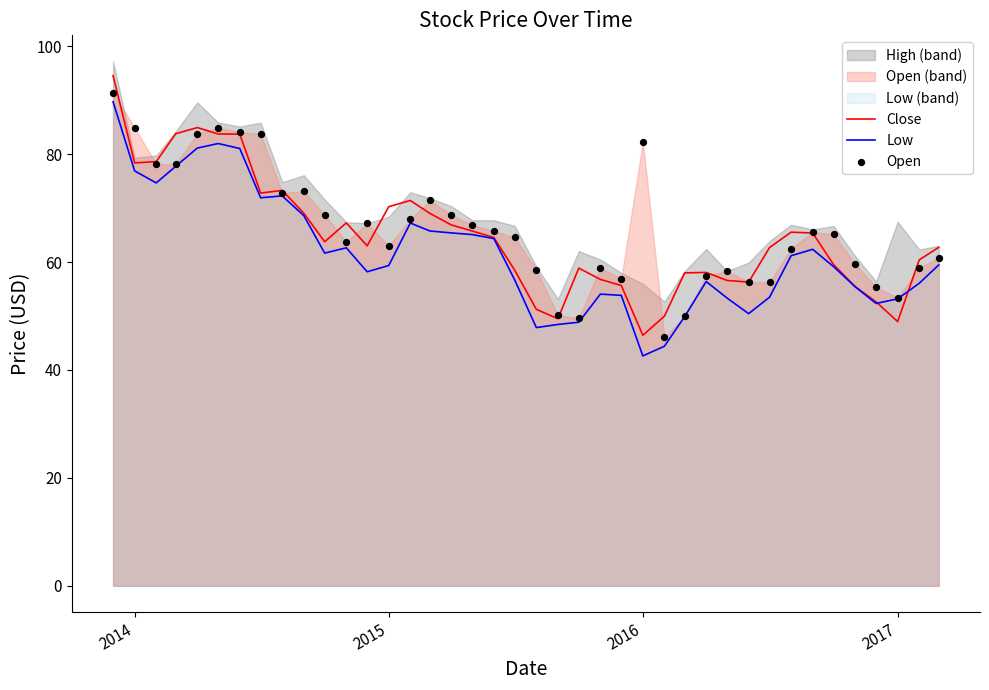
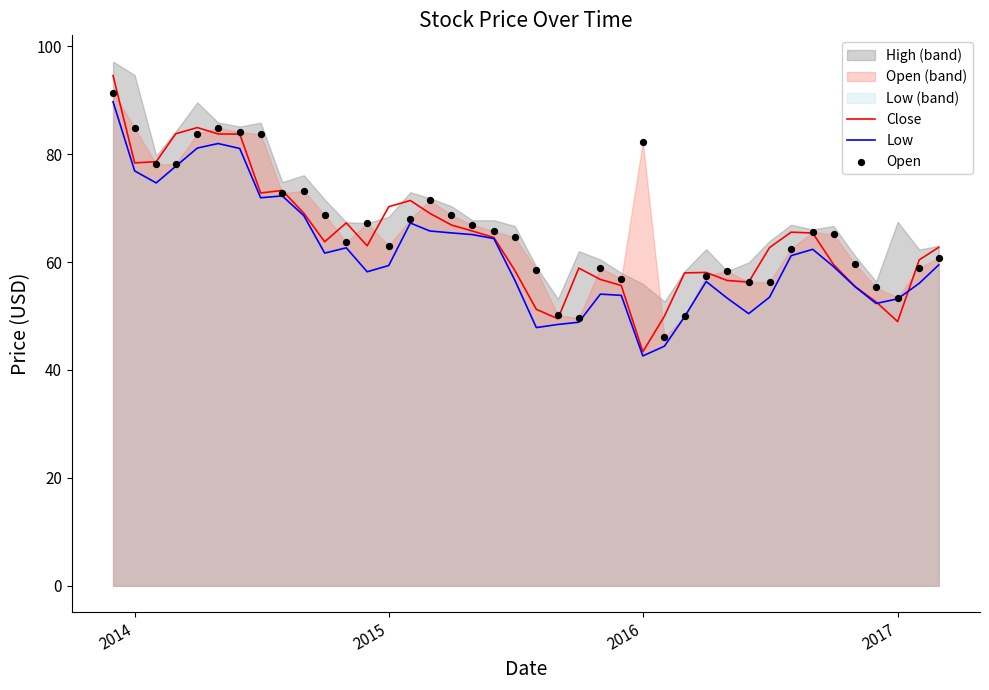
High (band), 2014: 79 -> 95
Close, 2016: 46 -> 43
